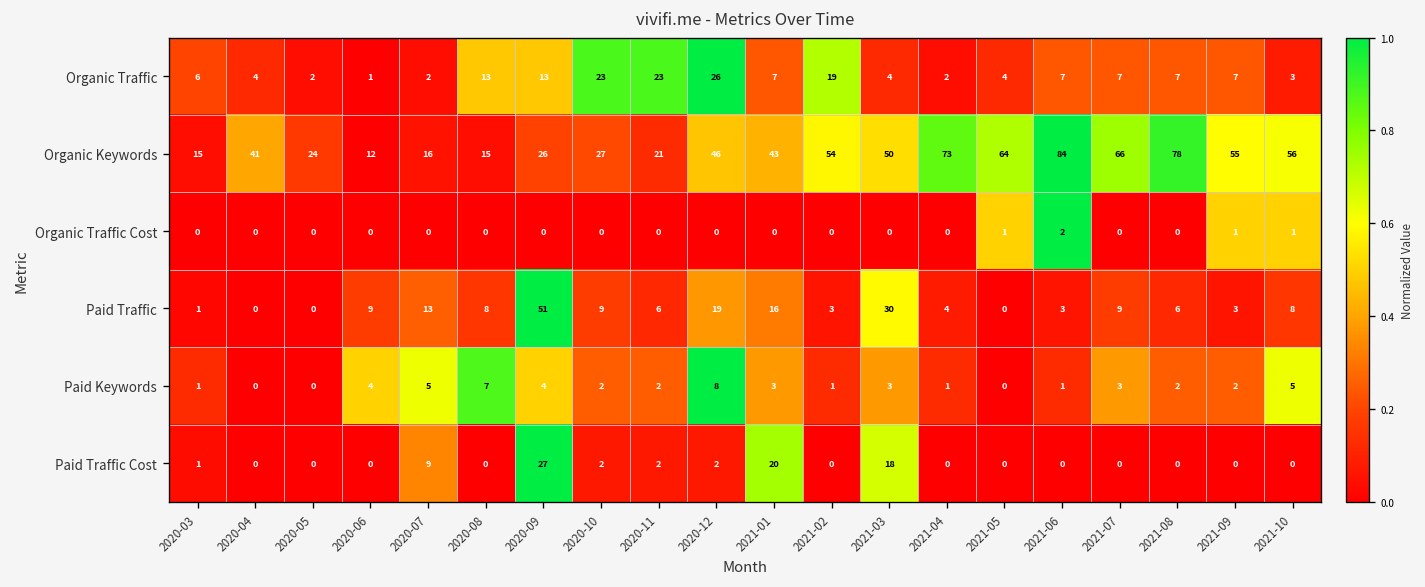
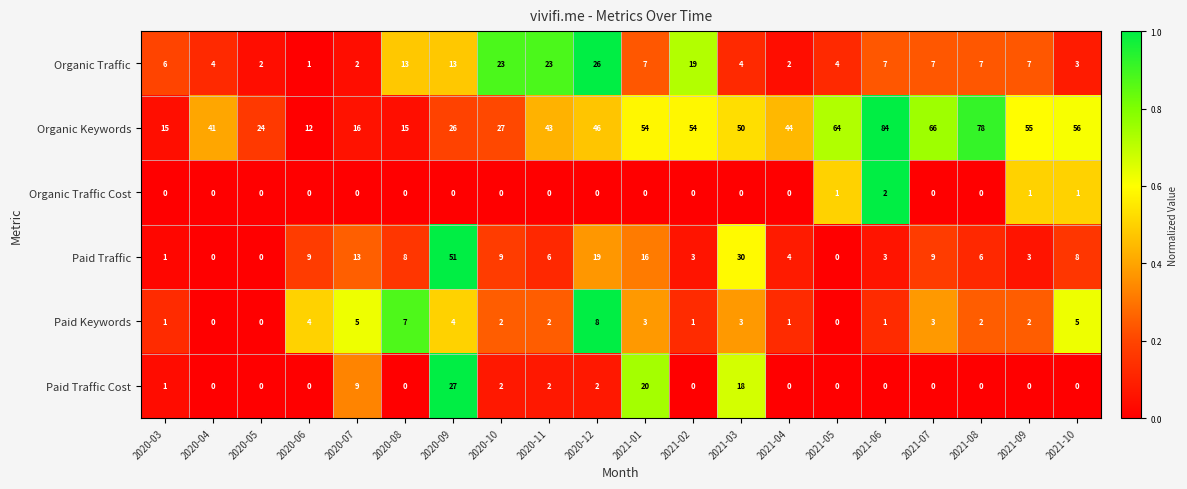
Organic Keywords, 2020-11: 21 -> 43
Organic Keywords, 2021-01: 43 -> 54
Organic Keywords, 2021-04: 73 -> 44
